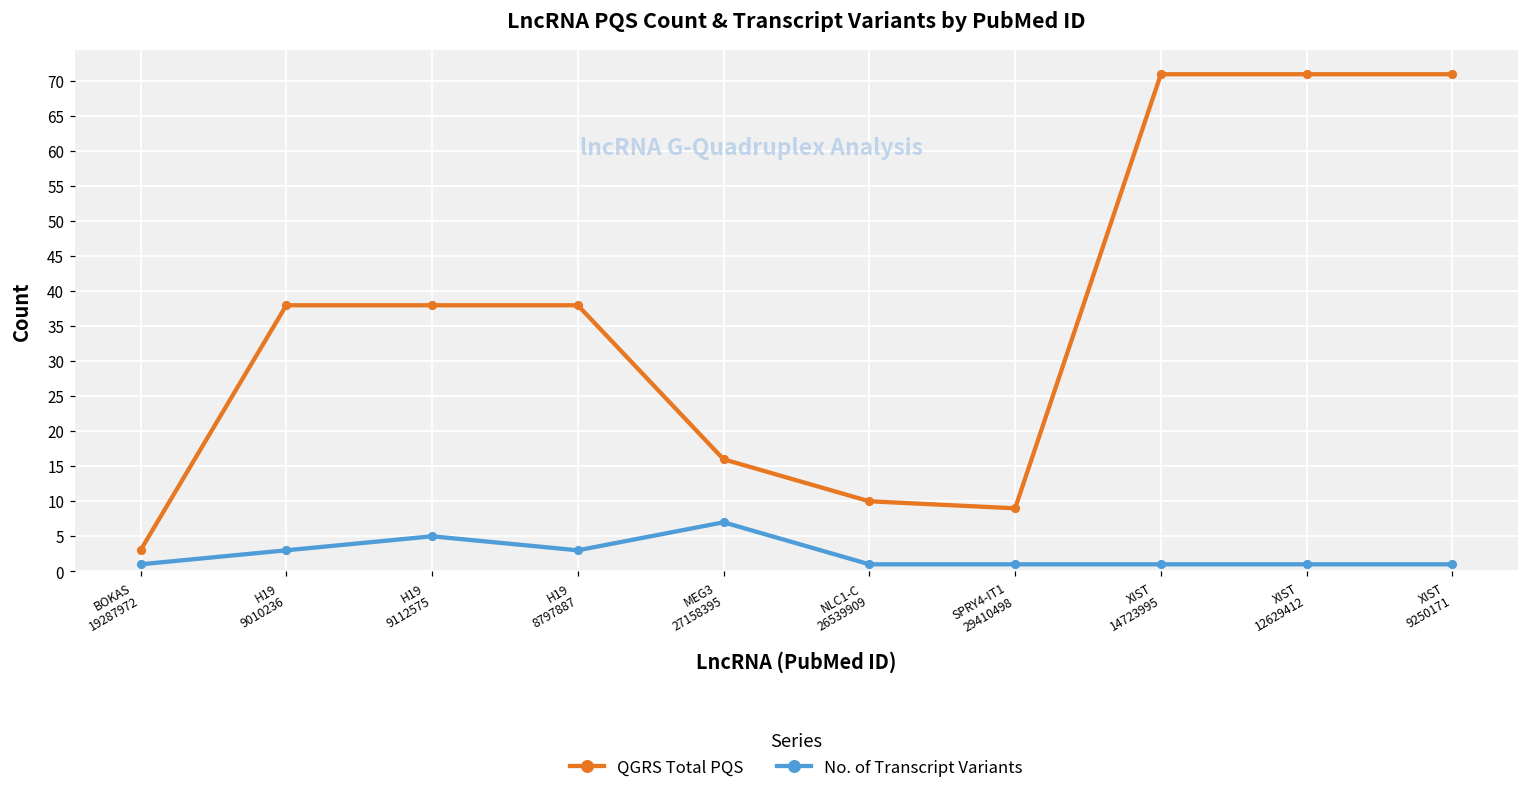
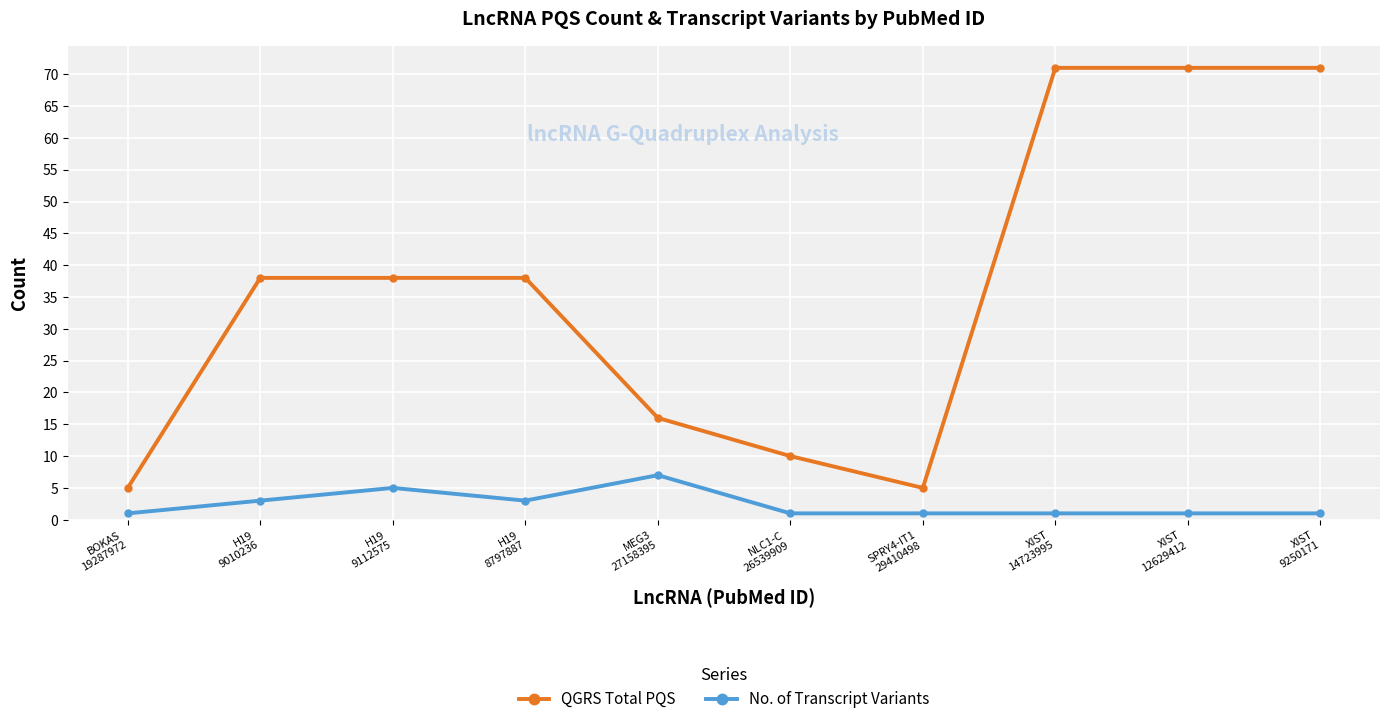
QGRS Total PQS, BOKAS 19287972: 3 -> 5
QGRS Total PQS, SPRY4-IT1 29410498: 9 -> 5
